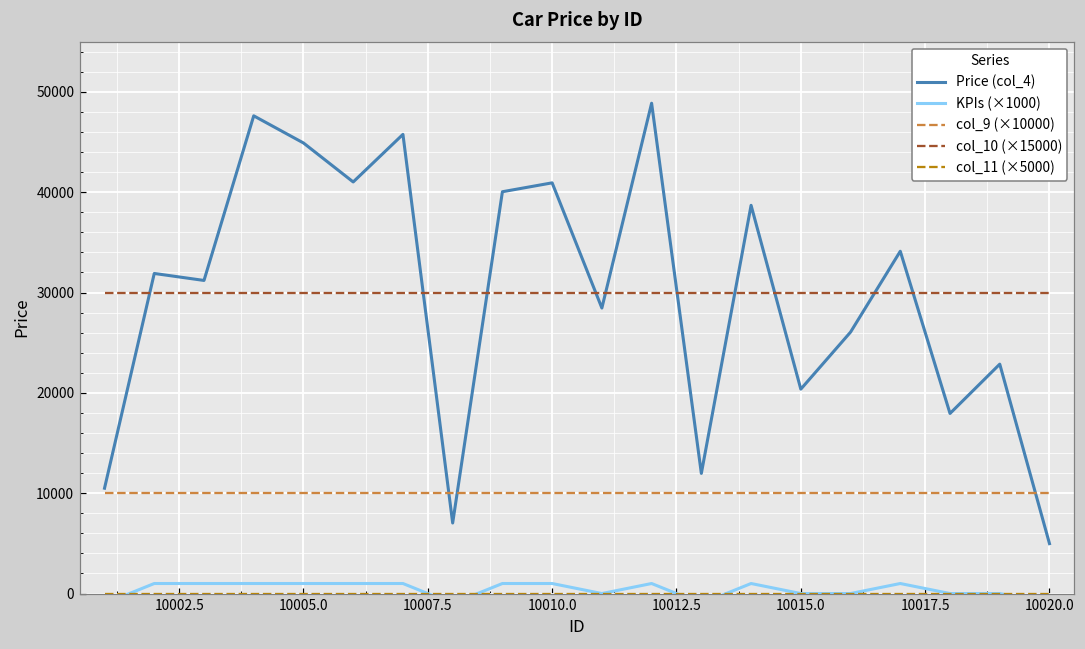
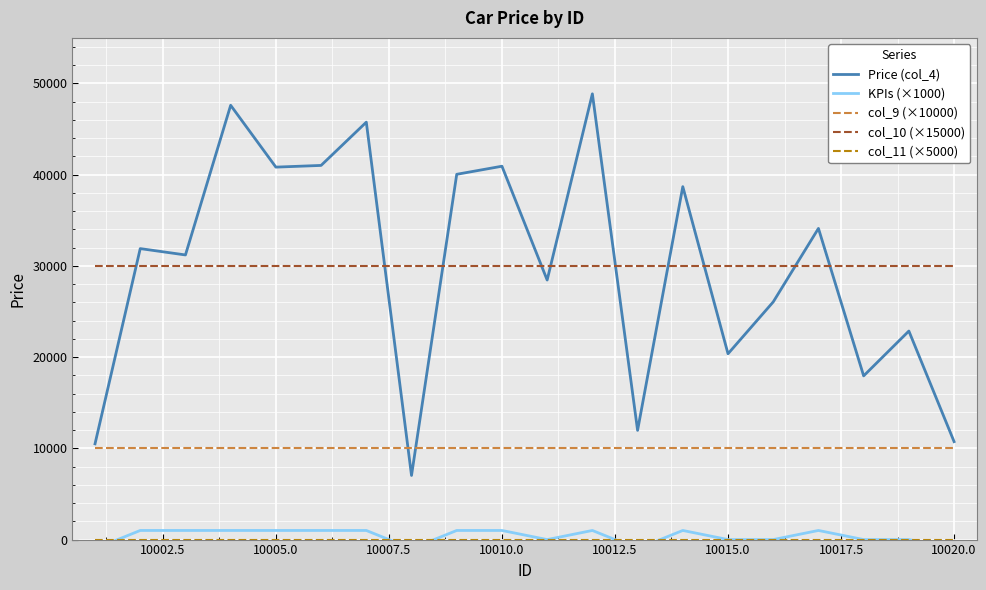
Price (col_4), 10005.0: 45000 -> 41000
Price (col_4), 10020.0: 5000 -> 11000
